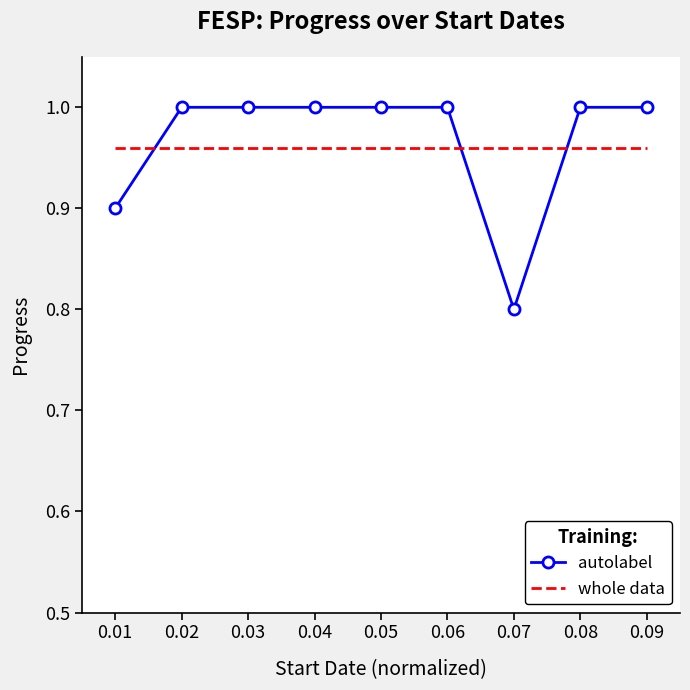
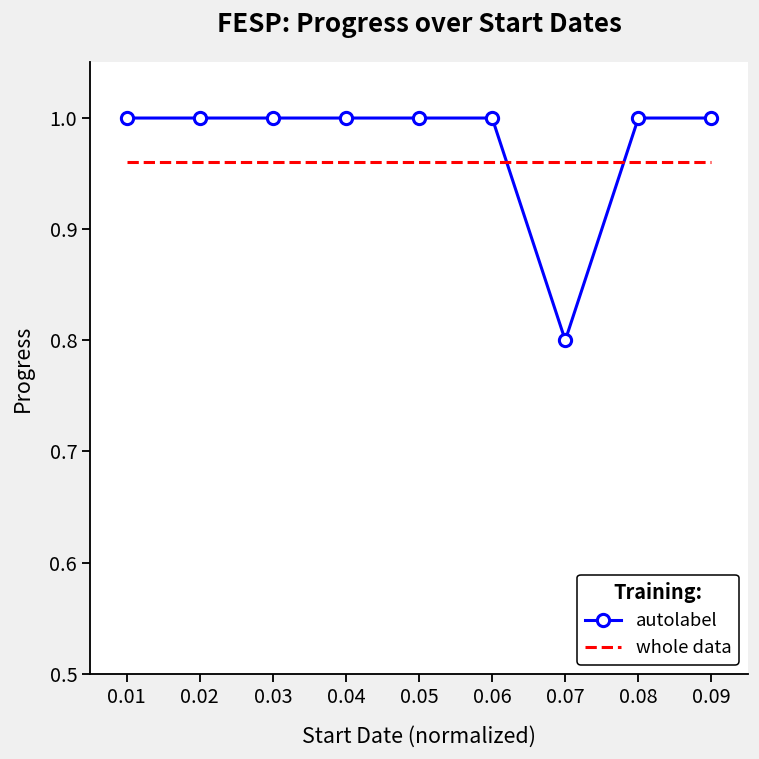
autolabel, 0.01: 0.9 -> 1.0
